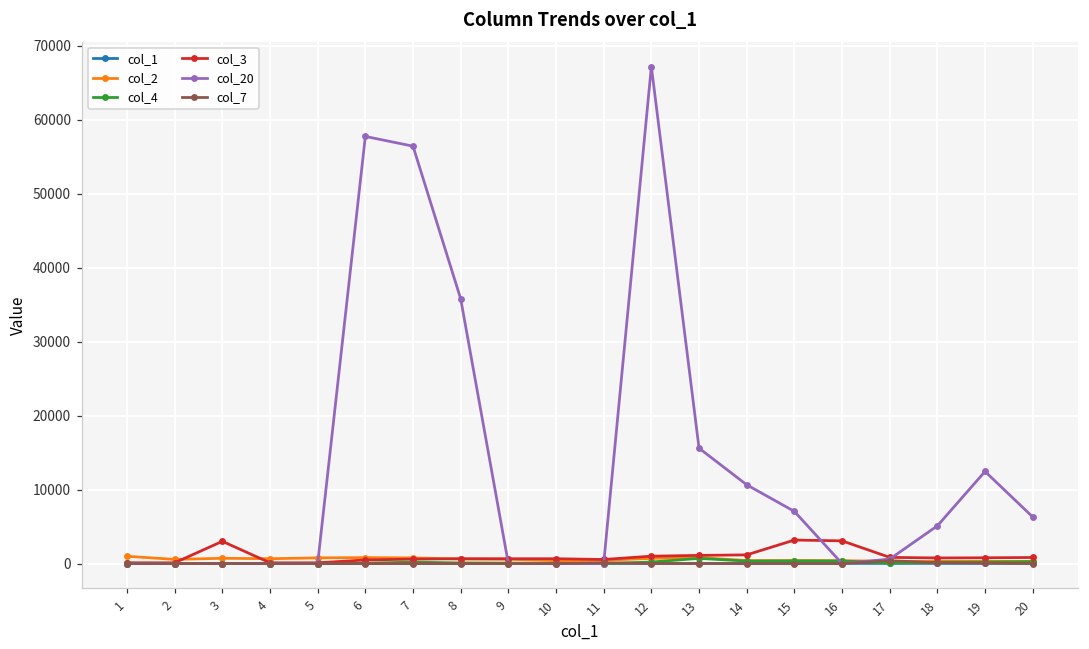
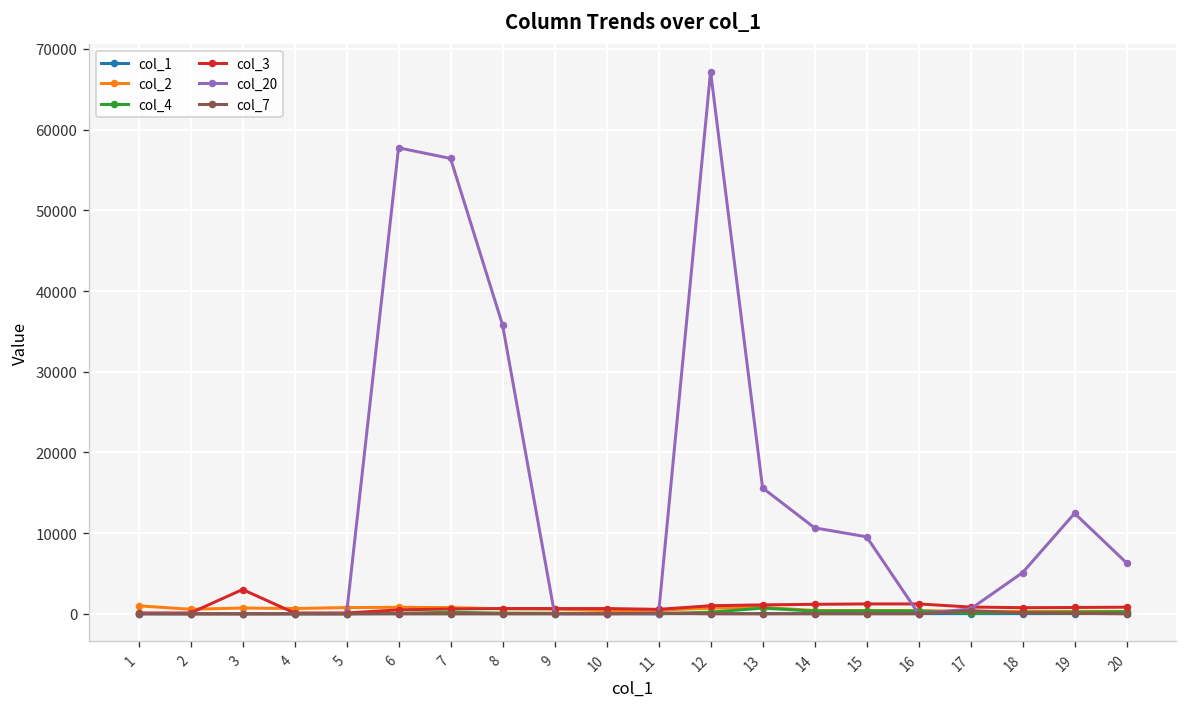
col_3, 15: 3000 -> 1000
col_20, 15: 7000 -> 10000
col_3, 16: 3000 -> 1000
